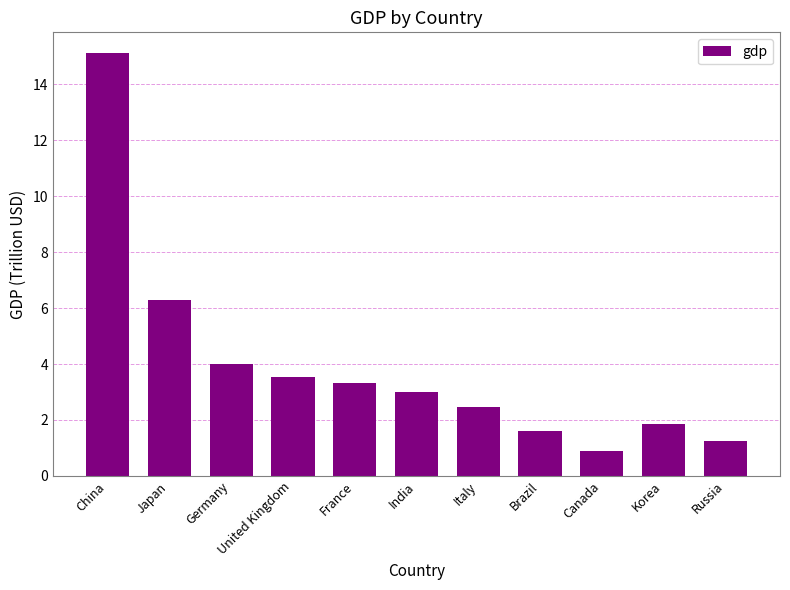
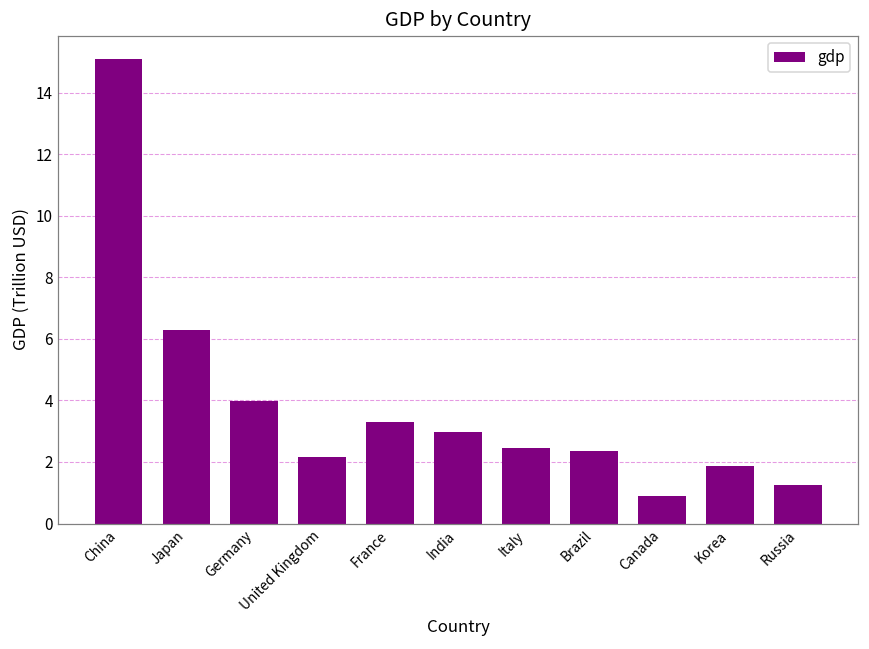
United Kingdom: 3.5 -> 2.2
Brazil: 1.6 -> 2.4
